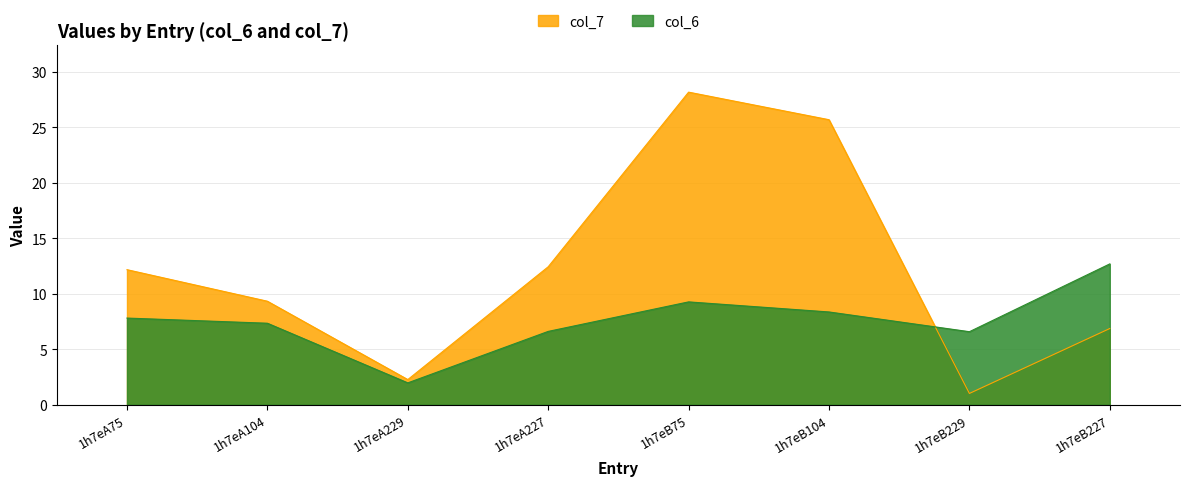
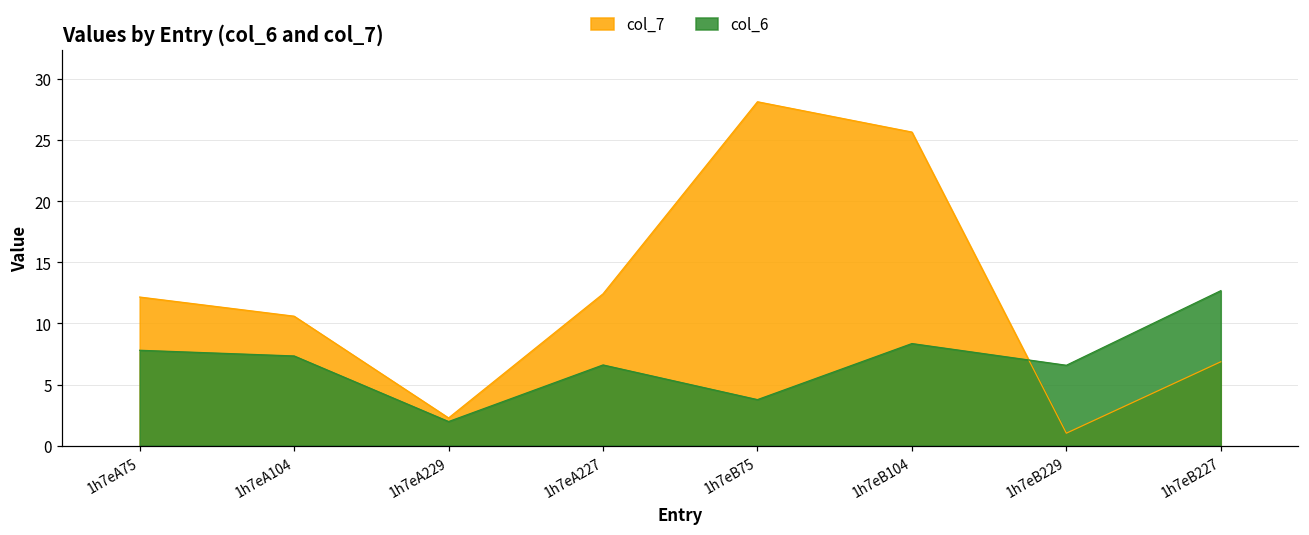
col_7, 1h7eA104: 9.3 -> 10.6
col_6, 1h7eB75: 9.3 -> 3.8
